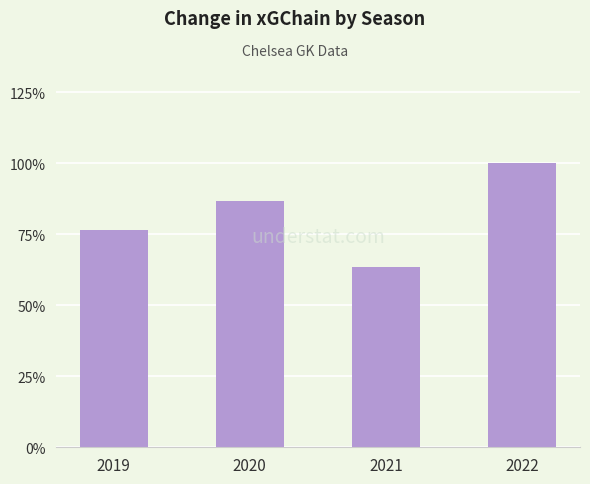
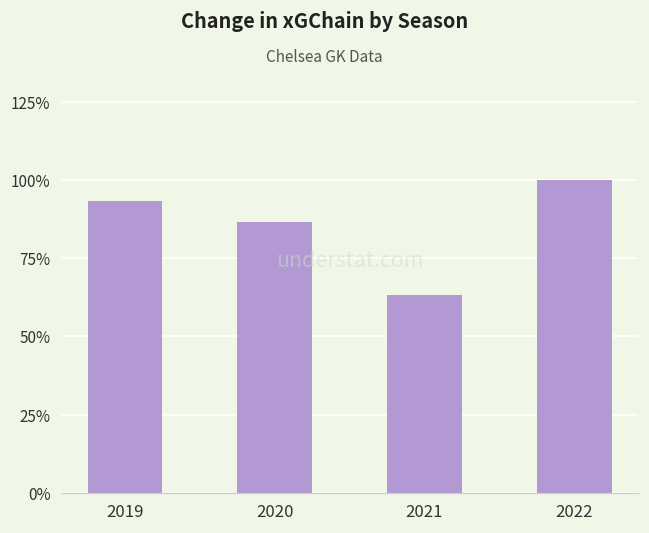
2019: 77% -> 93%
